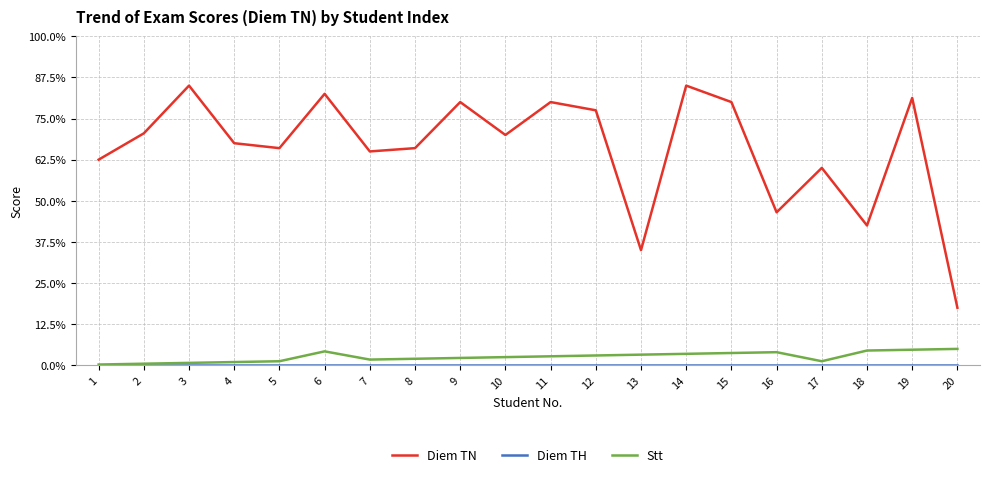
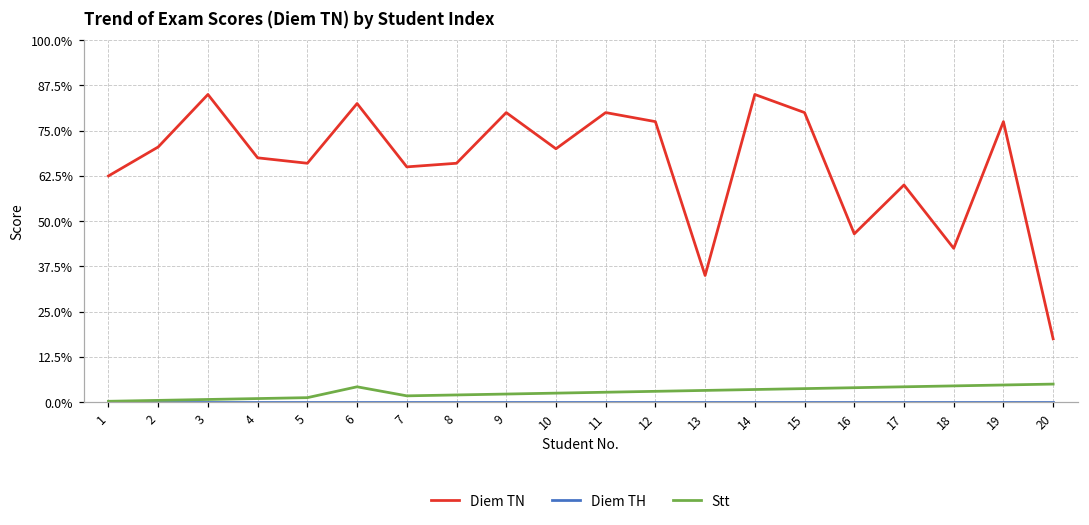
Stt, 17: 1% -> 4%
Diem TN, 19: 81% -> 78%
